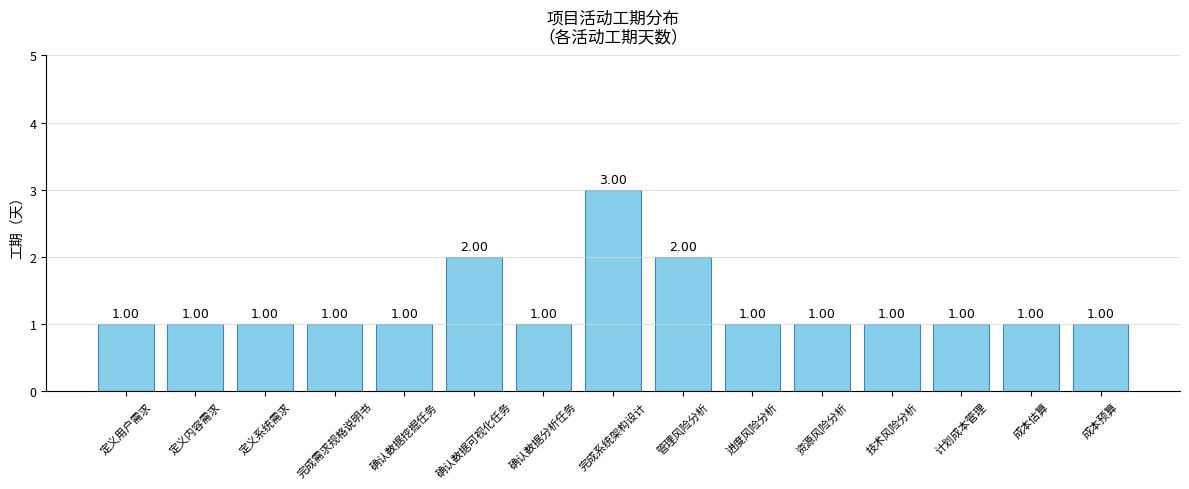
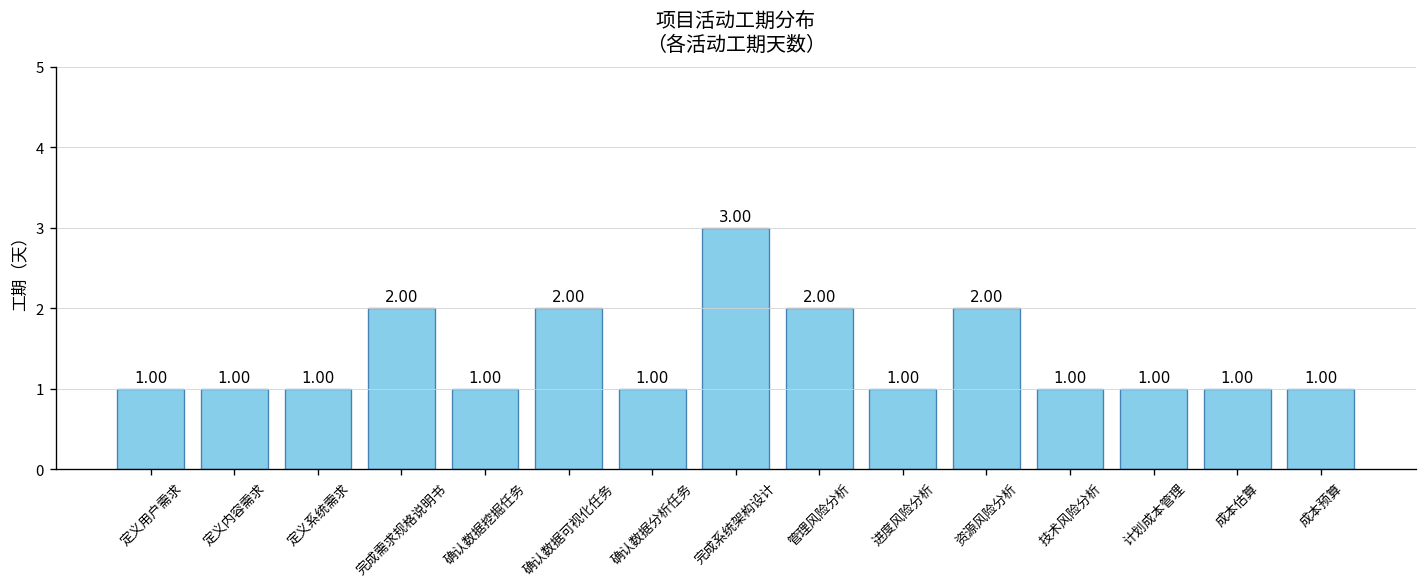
完成需求规格说明书: 1.00 -> 2.00
资源风险分析: 1.00 -> 2.00
